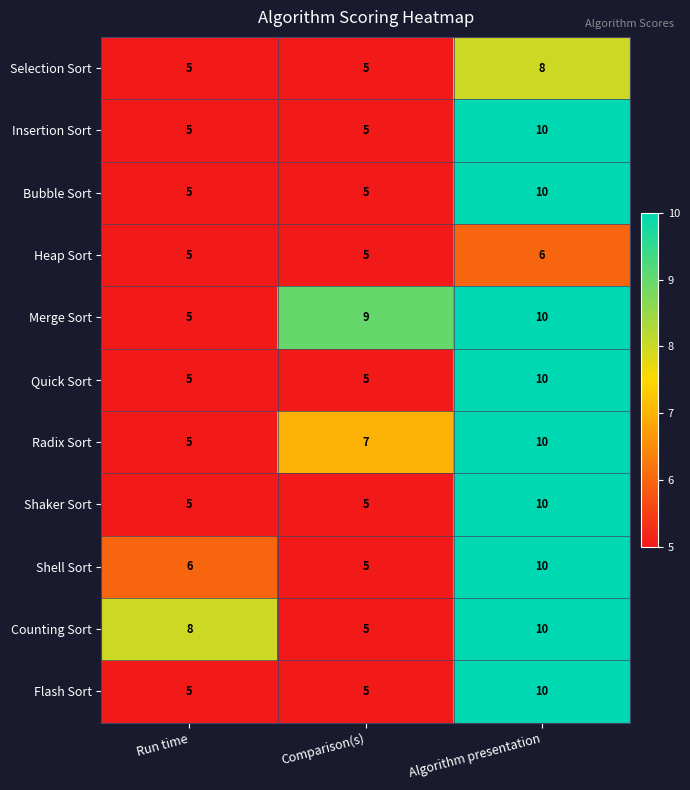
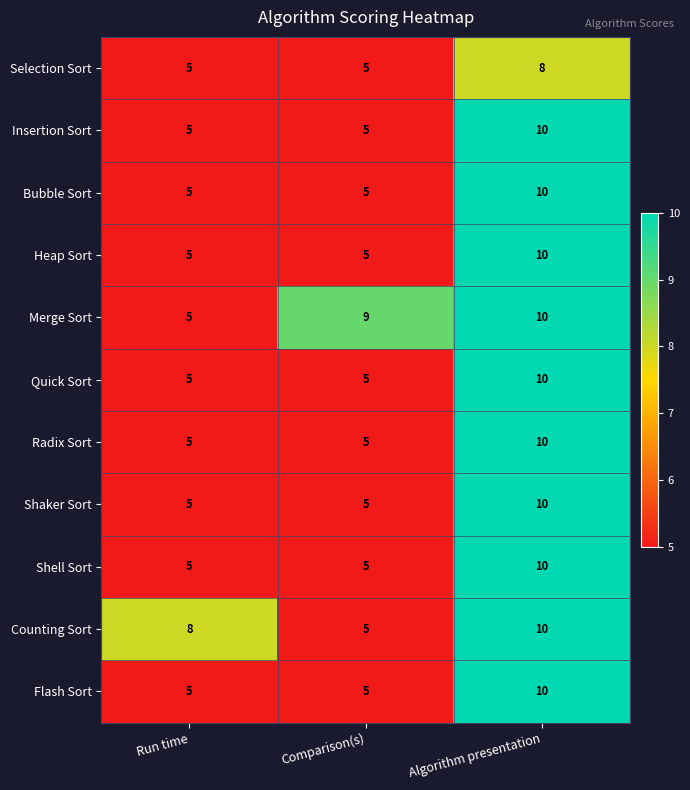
Heap Sort, Algorithm presentation: 6 -> 10
Radix Sort, Comparison(s): 7 -> 5
Shell Sort, Run time: 6 -> 5
